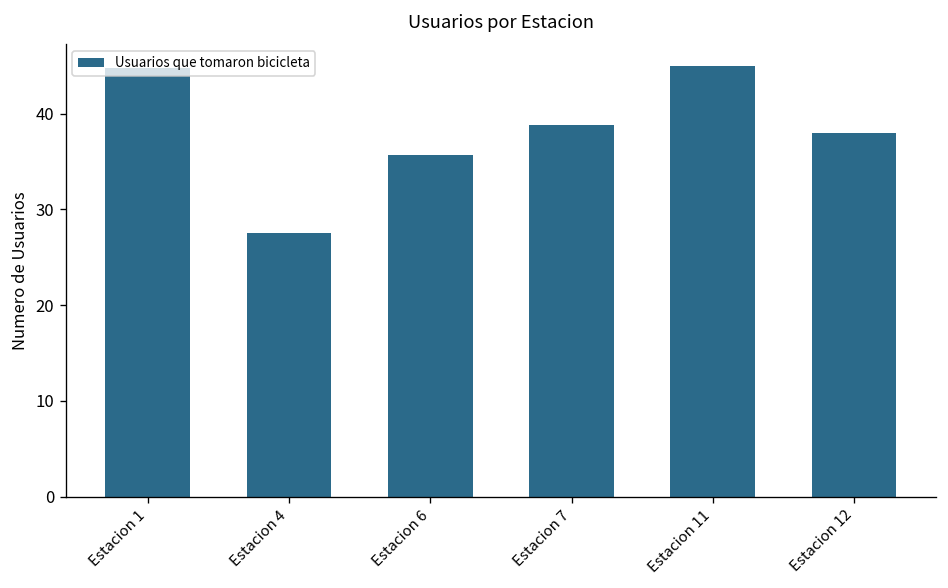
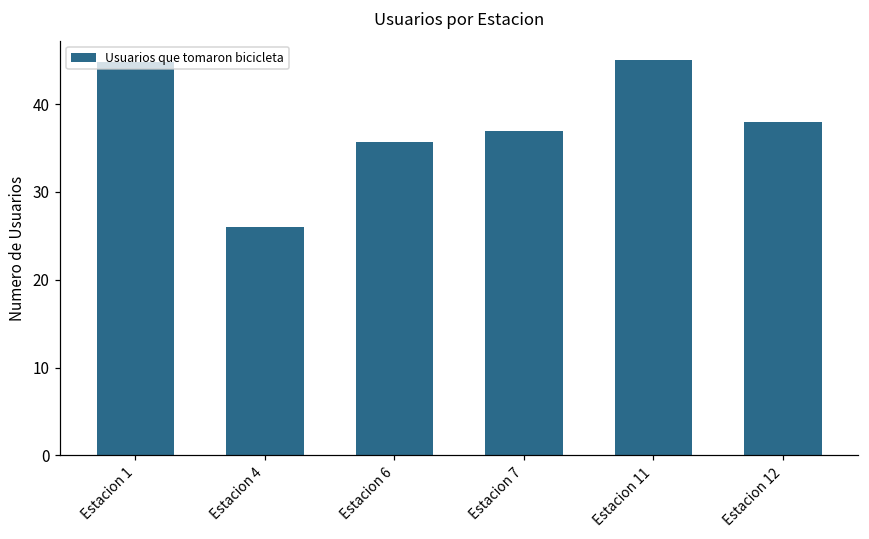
Estacion 4: 28 -> 26
Estacion 7: 39 -> 37
